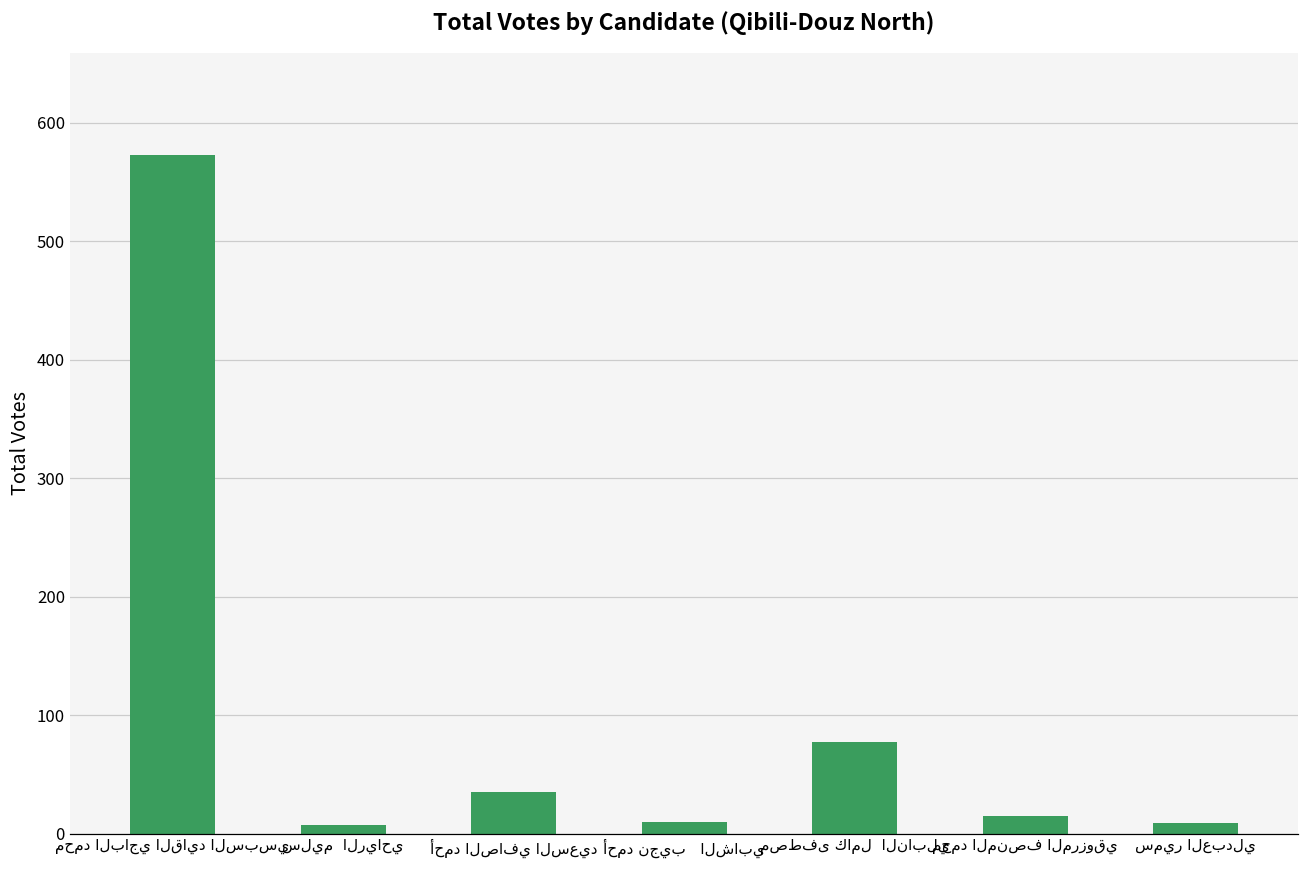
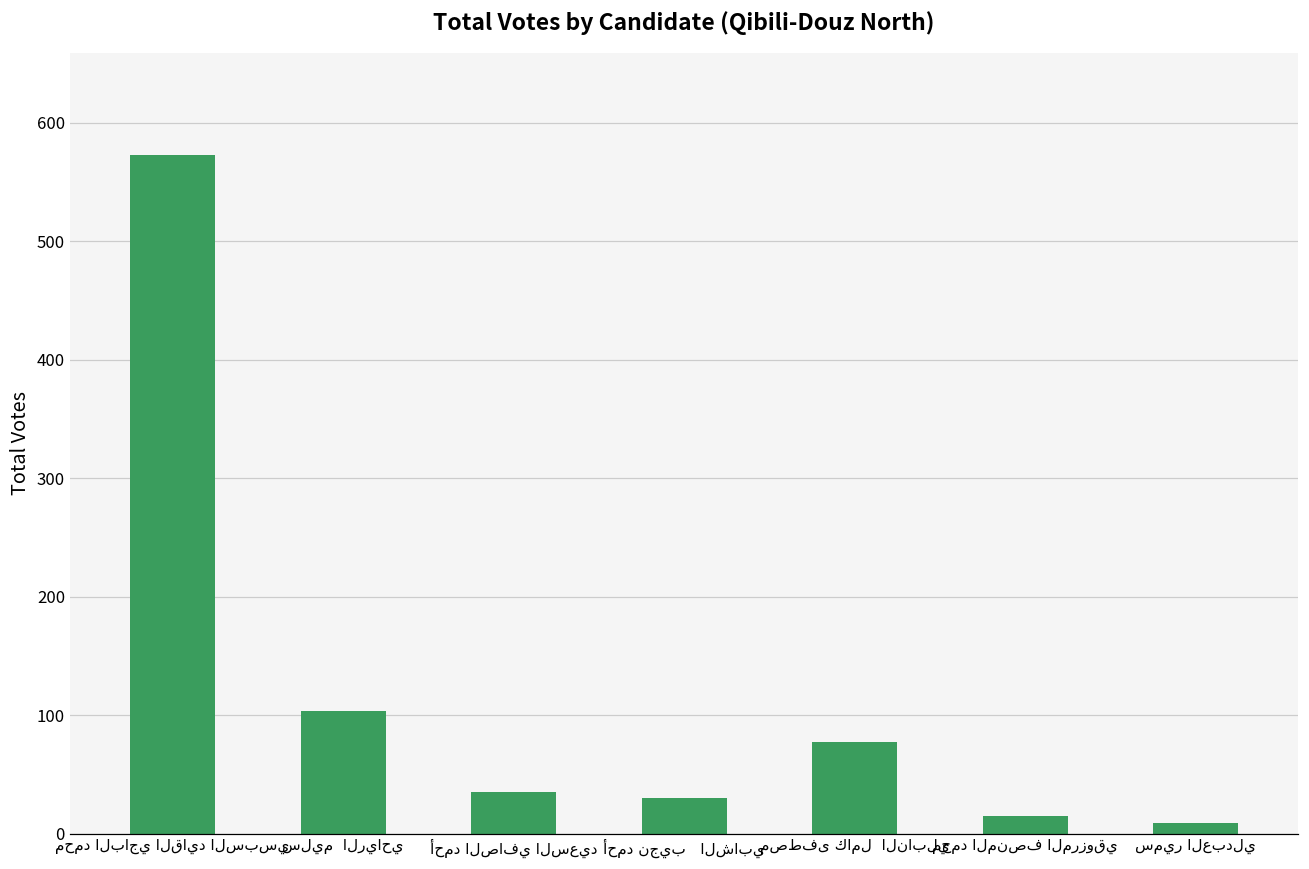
سليم الرياحي: 7 -> 104
أحمد نجيب الشابي: 10 -> 30
